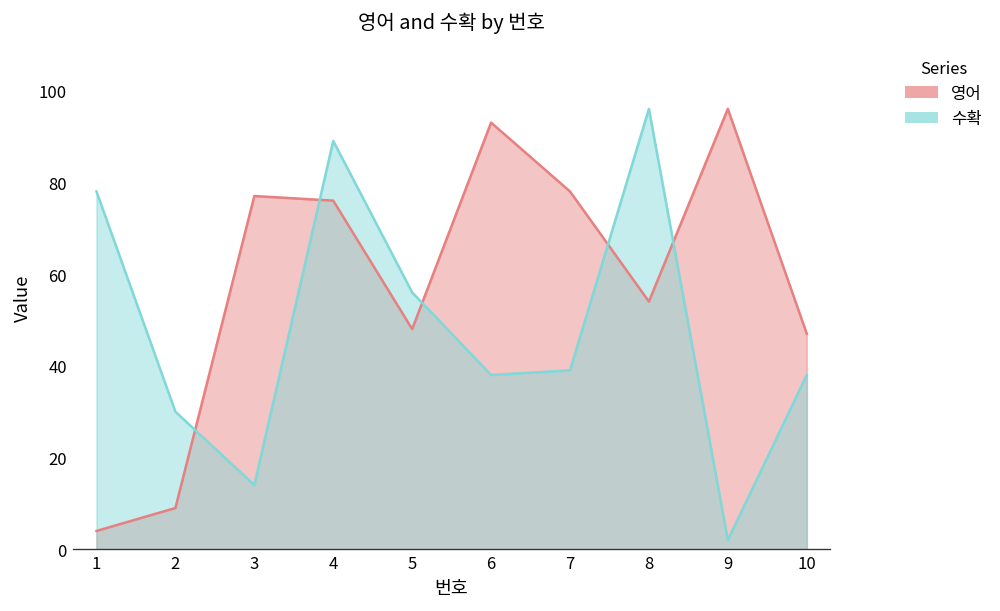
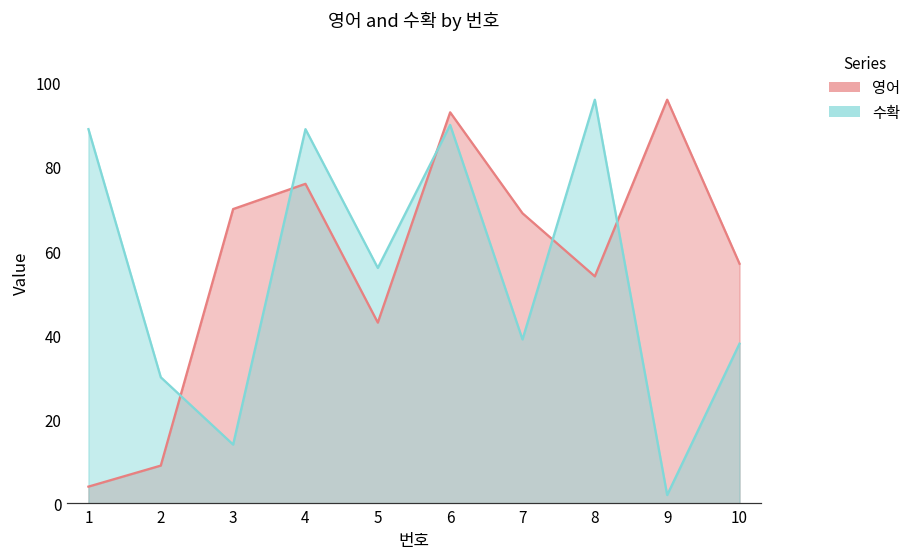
수확, 1: 78 -> 89
영어, 3: 77 -> 70
영어, 5: 48 -> 43
수확, 6: 38 -> 90
영어, 7: 78 -> 69
영어, 10: 47 -> 57
